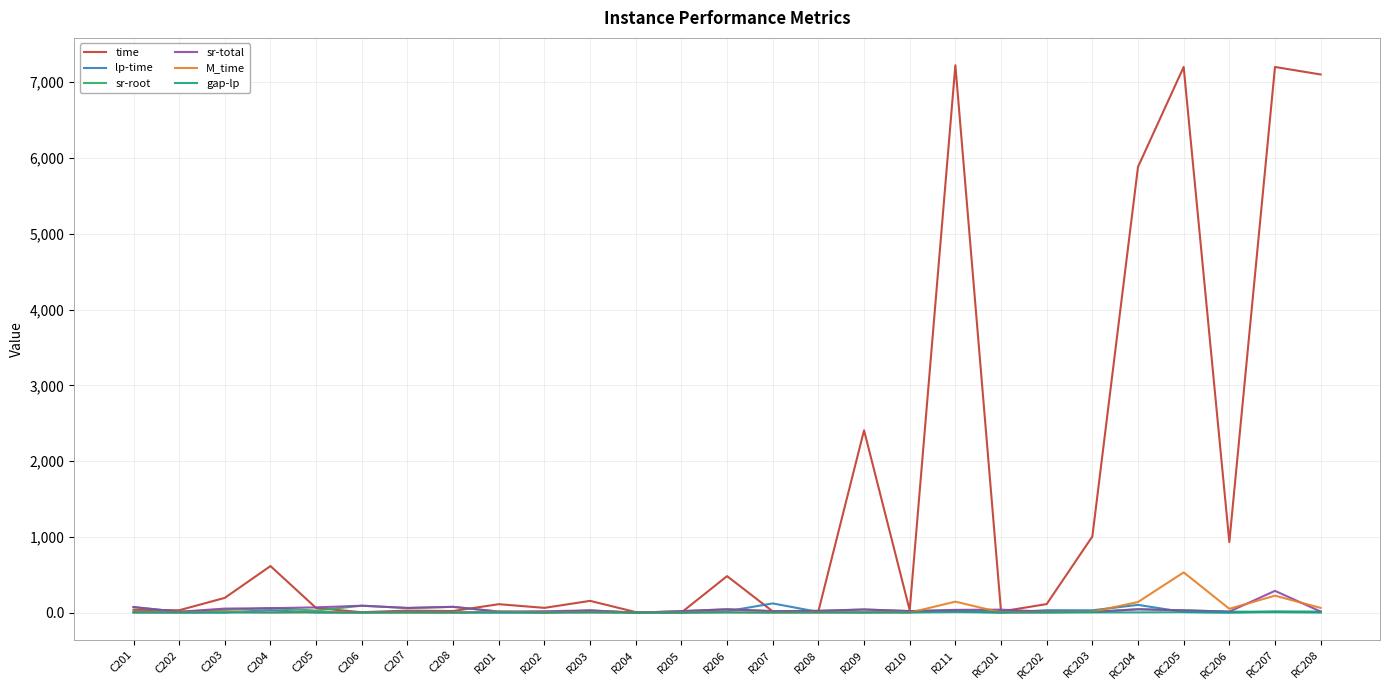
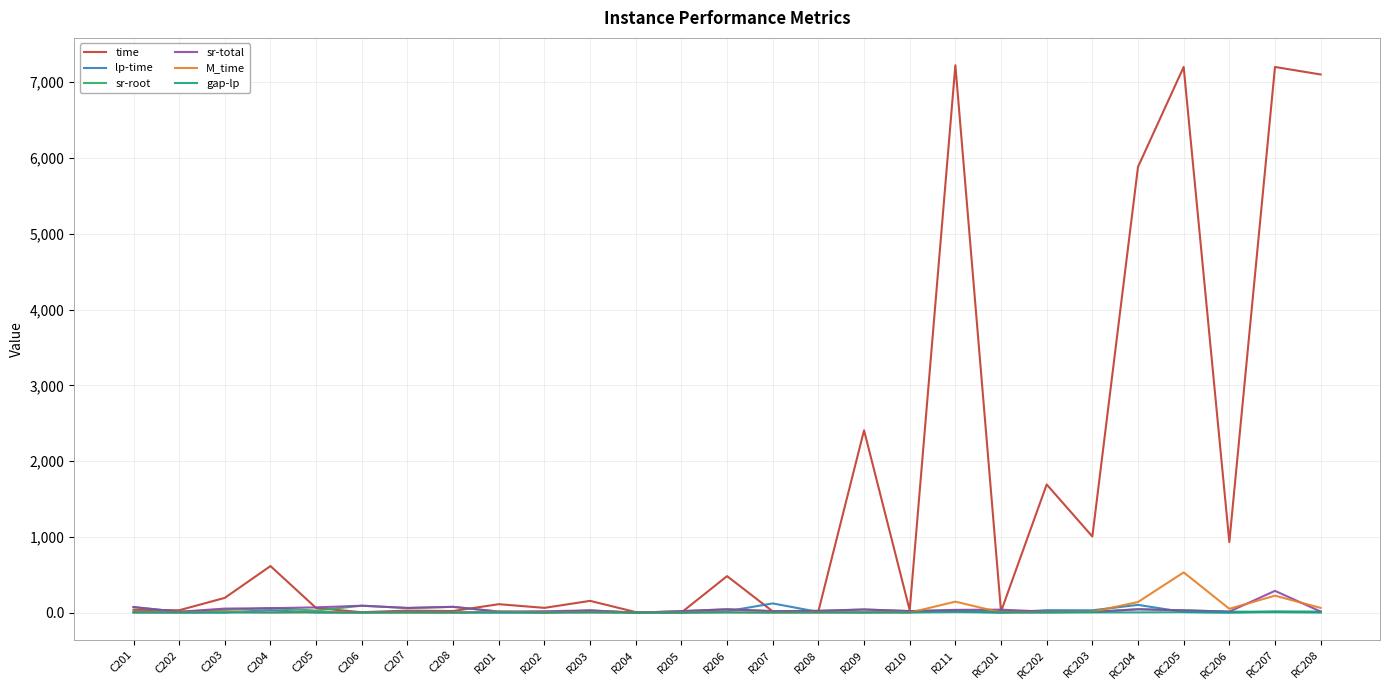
time, RC202: 100 -> 1,700
